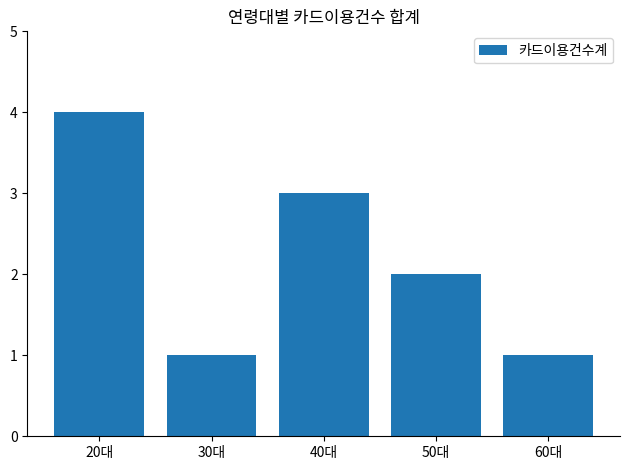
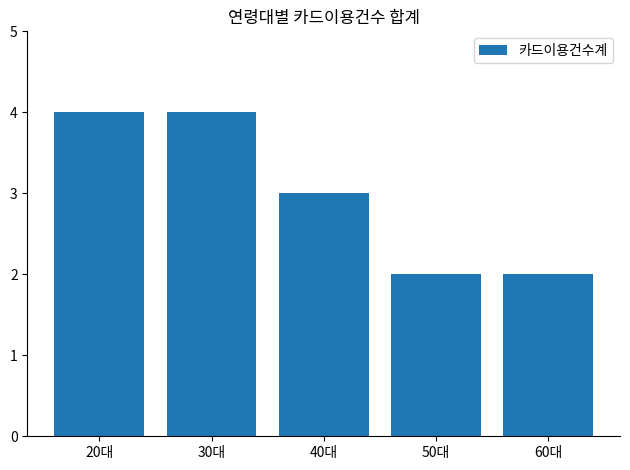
30대: 1 -> 4
60대: 1 -> 2
